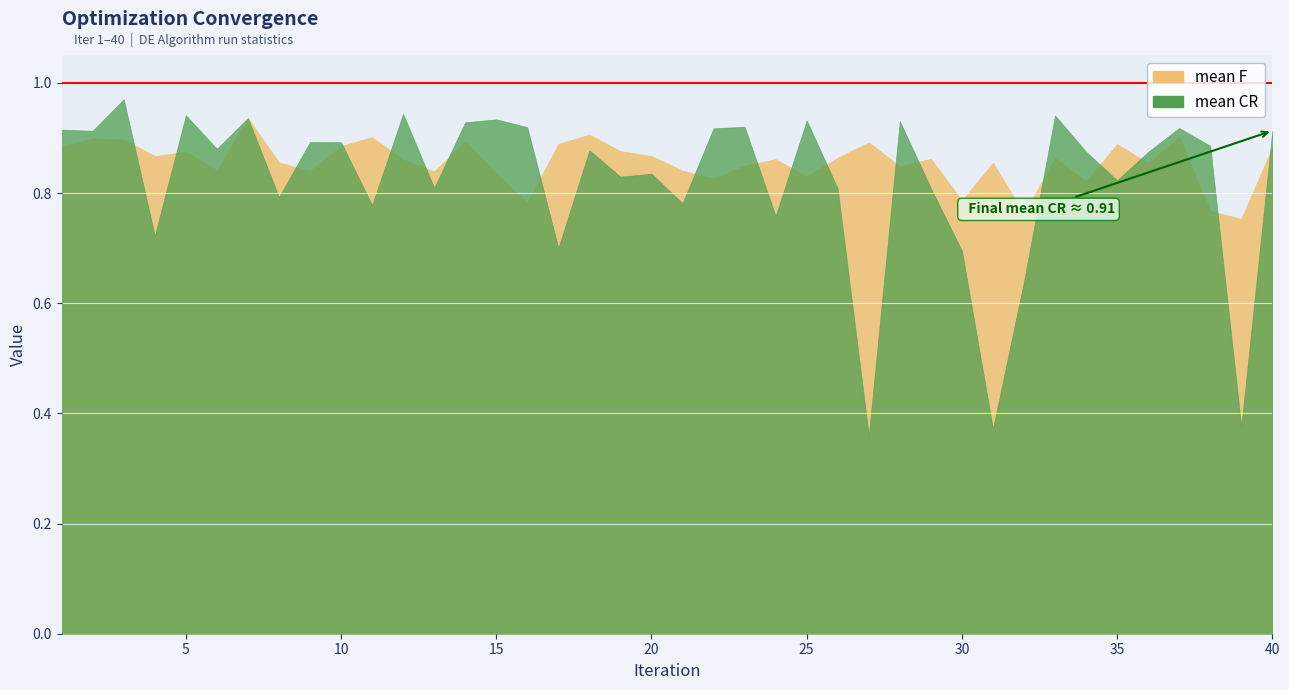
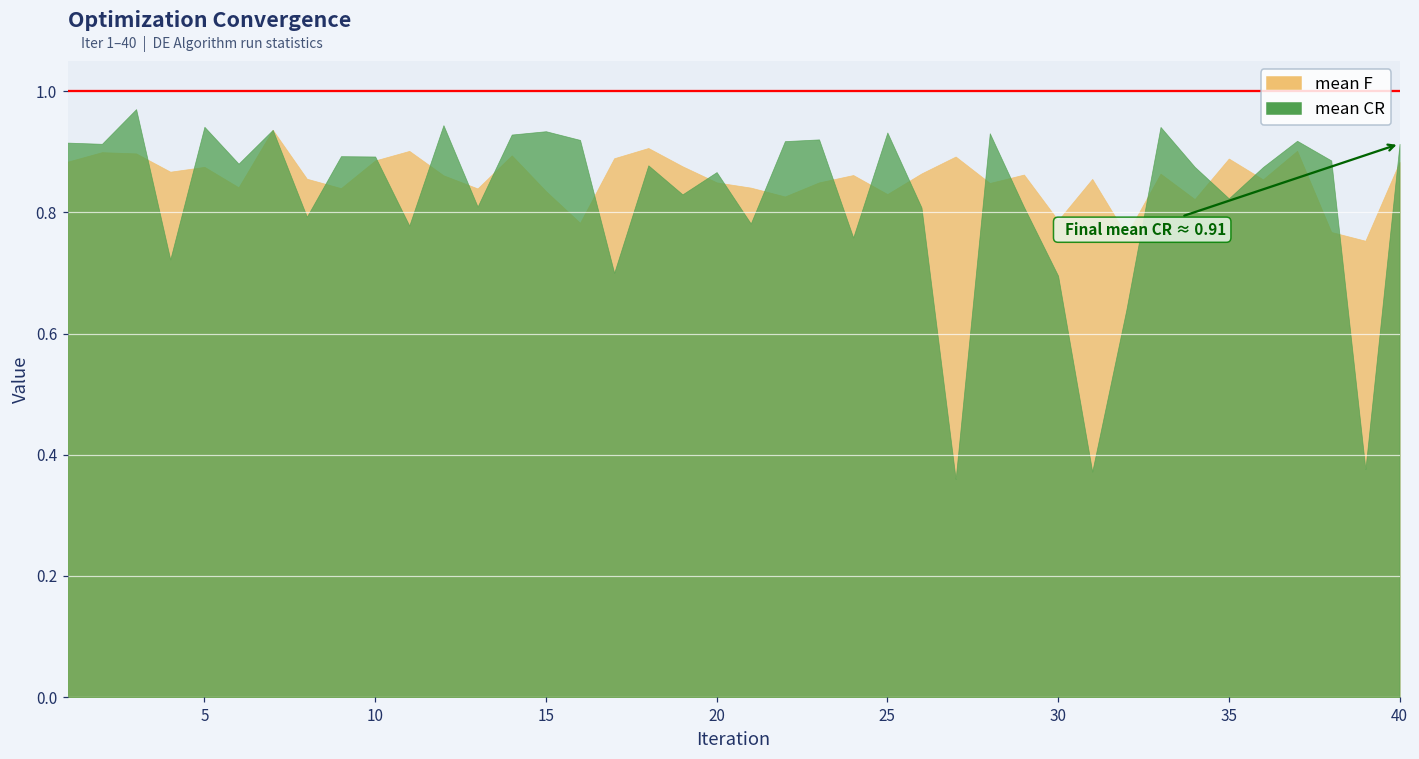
mean F, 20: 0.87 -> 0.85
mean CR, 20: 0.84 -> 0.87
